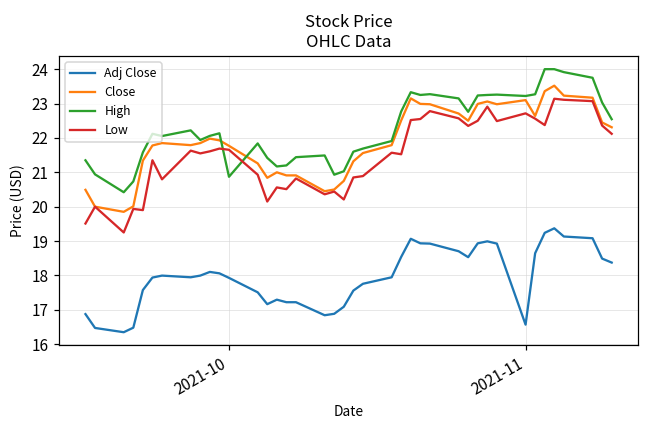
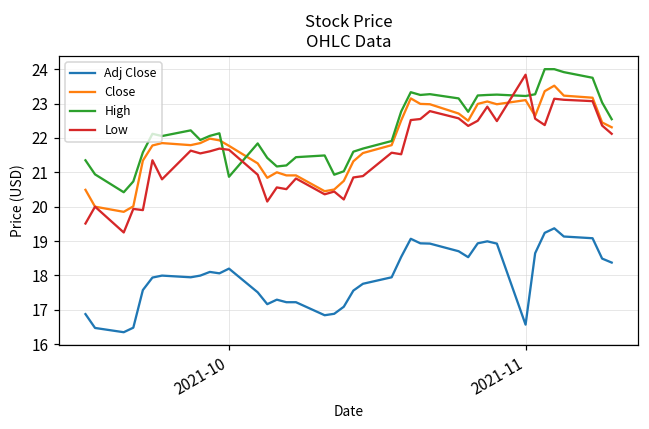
Adj Close, 2021-10: 17.9 -> 18.2
Low, 2021-11: 22.7 -> 23.8
